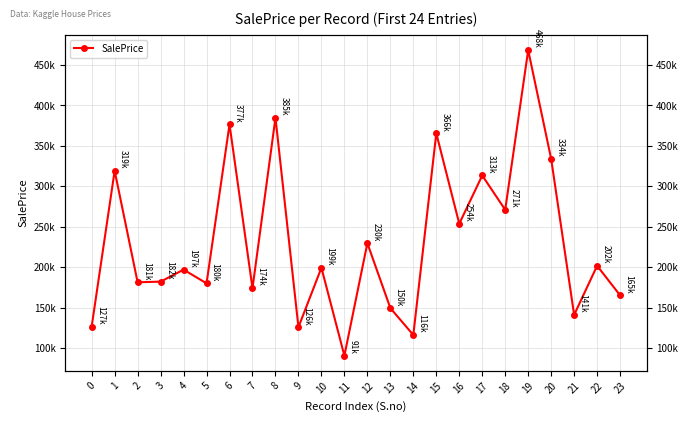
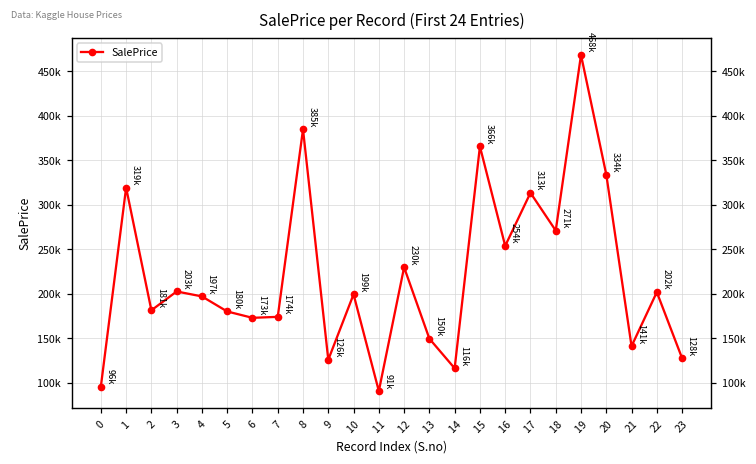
0: 127k -> 96k
3: 182k -> 203k
6: 377k -> 173k
23: 165k -> 128k
